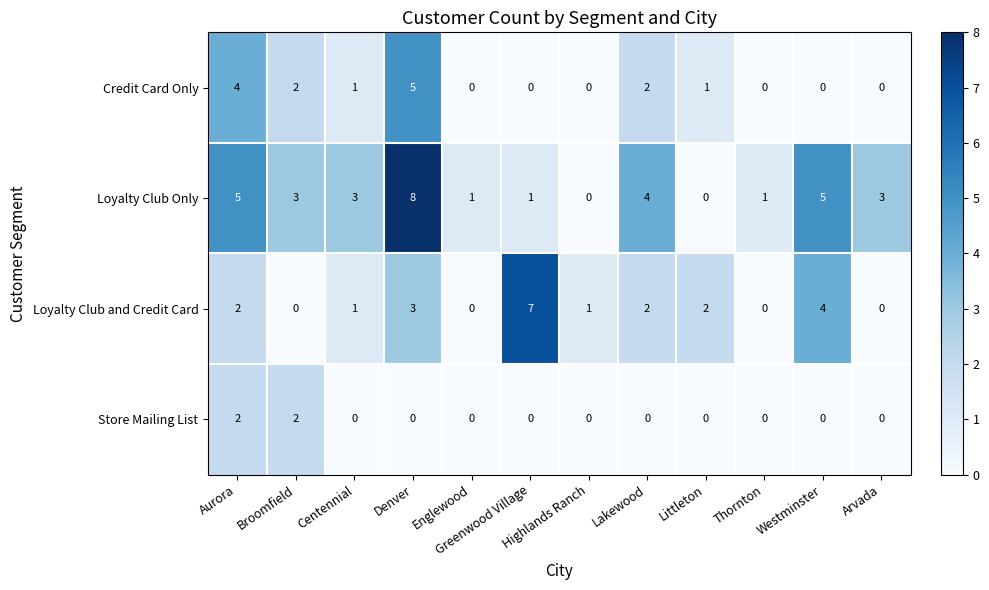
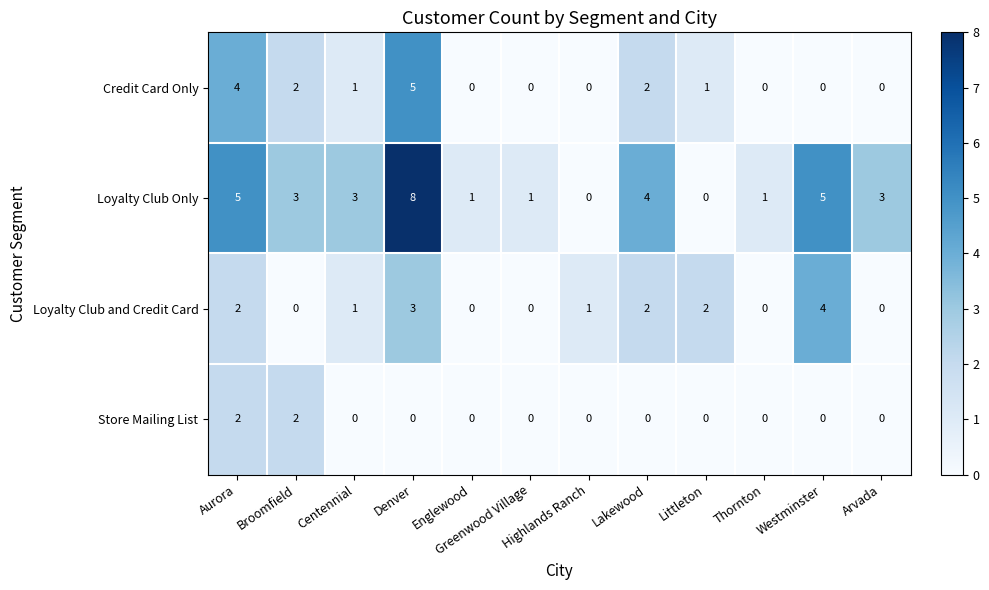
Loyalty Club and Credit Card, Greenwood Village: 7 -> 0
